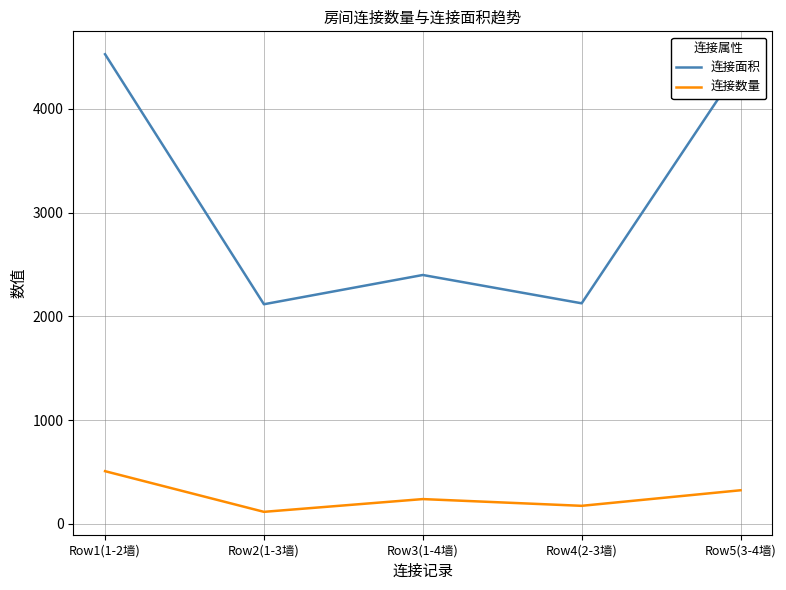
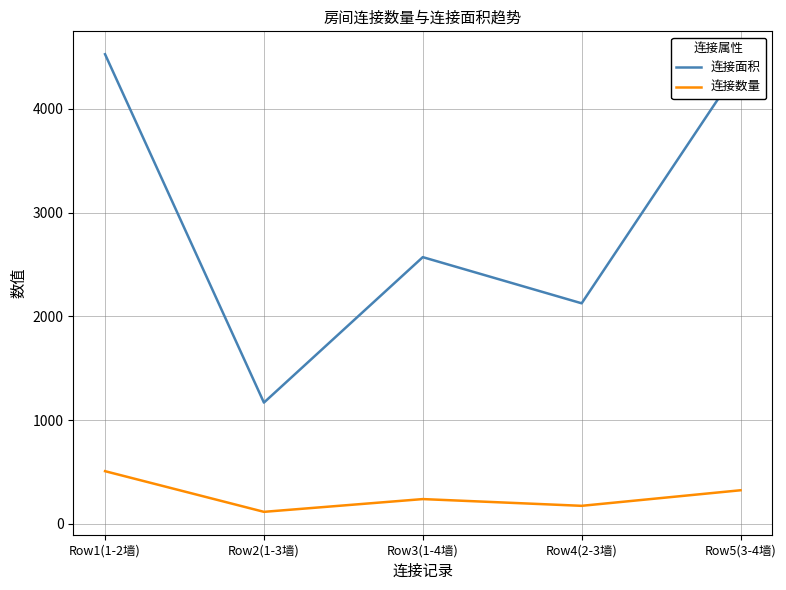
连接面积, Row2(1-3墙): 2120 -> 1170
连接面积, Row3(1-4墙): 2400 -> 2570
